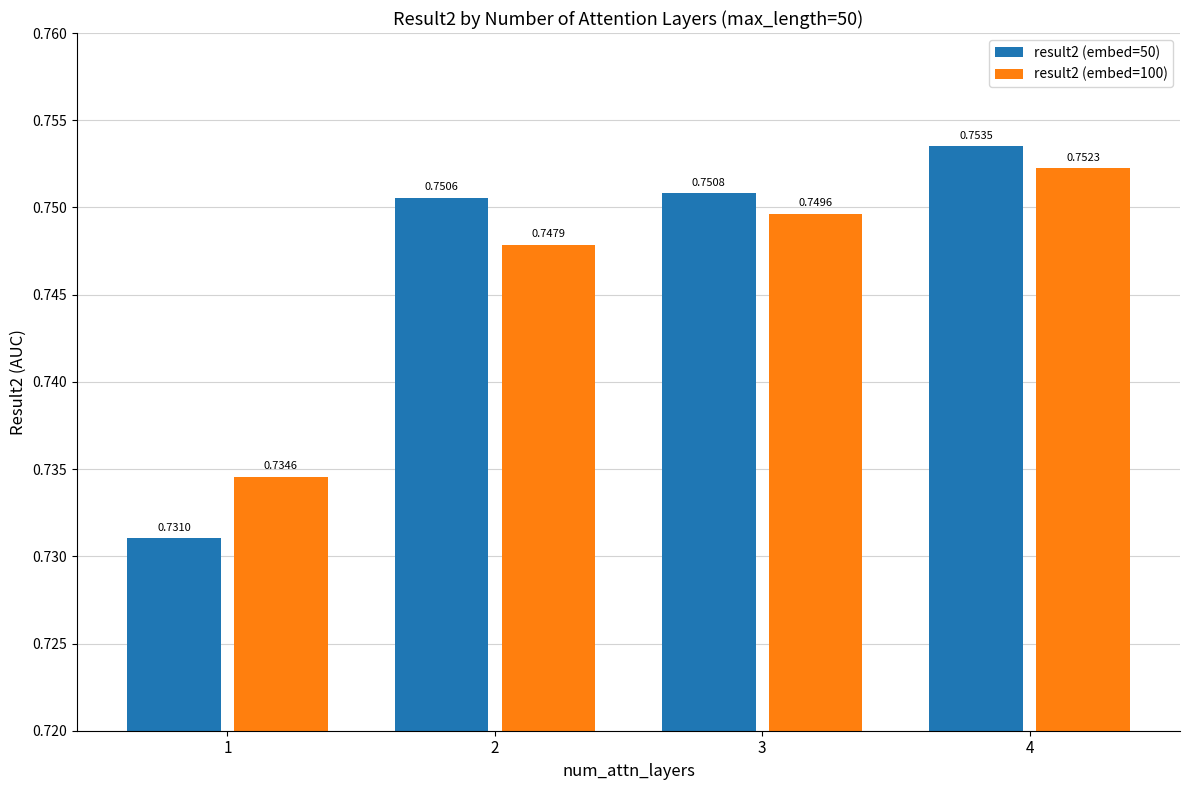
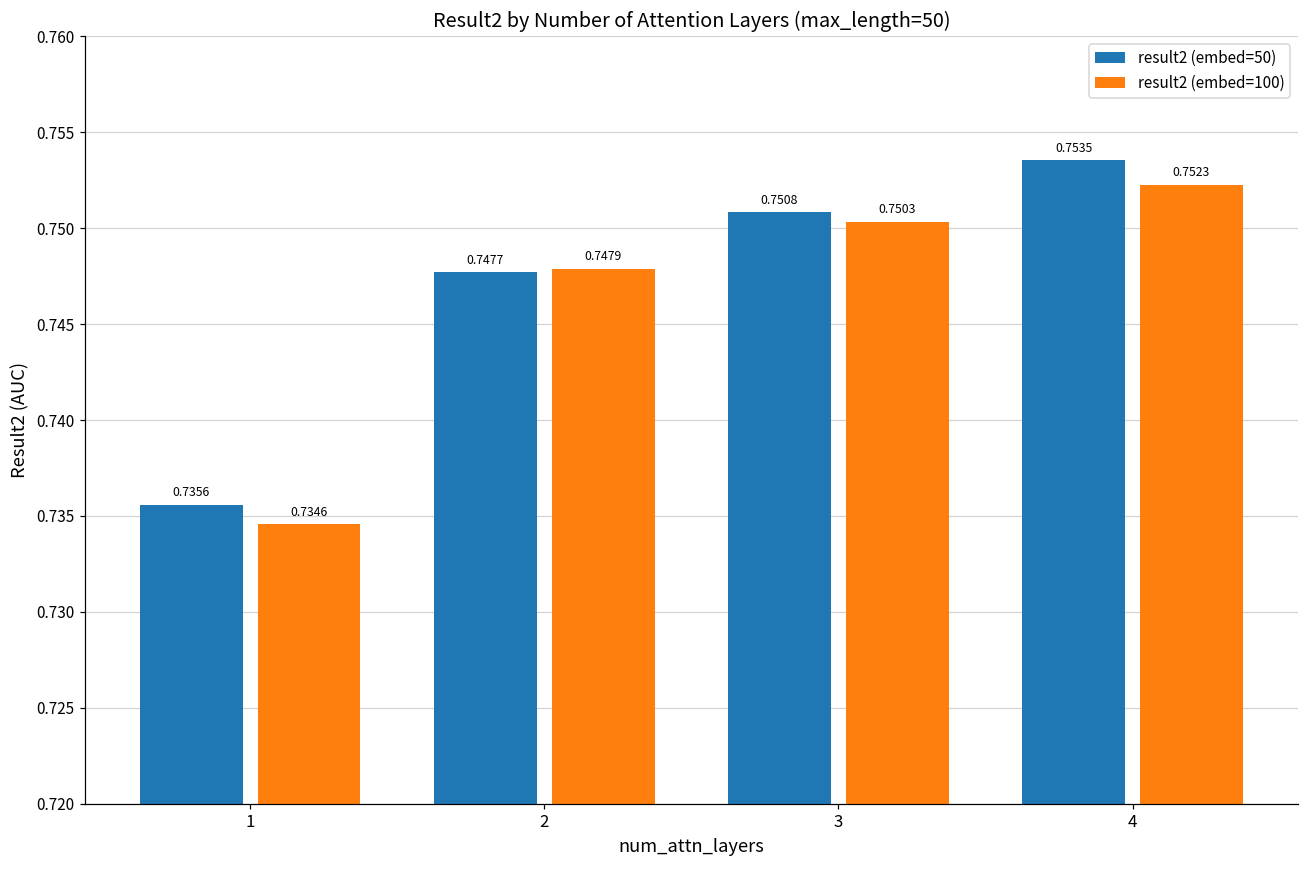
result2 (embed=50), 1: 0.7310 -> 0.7356
result2 (embed=50), 2: 0.7506 -> 0.7477
result2 (embed=100), 3: 0.7496 -> 0.7503
